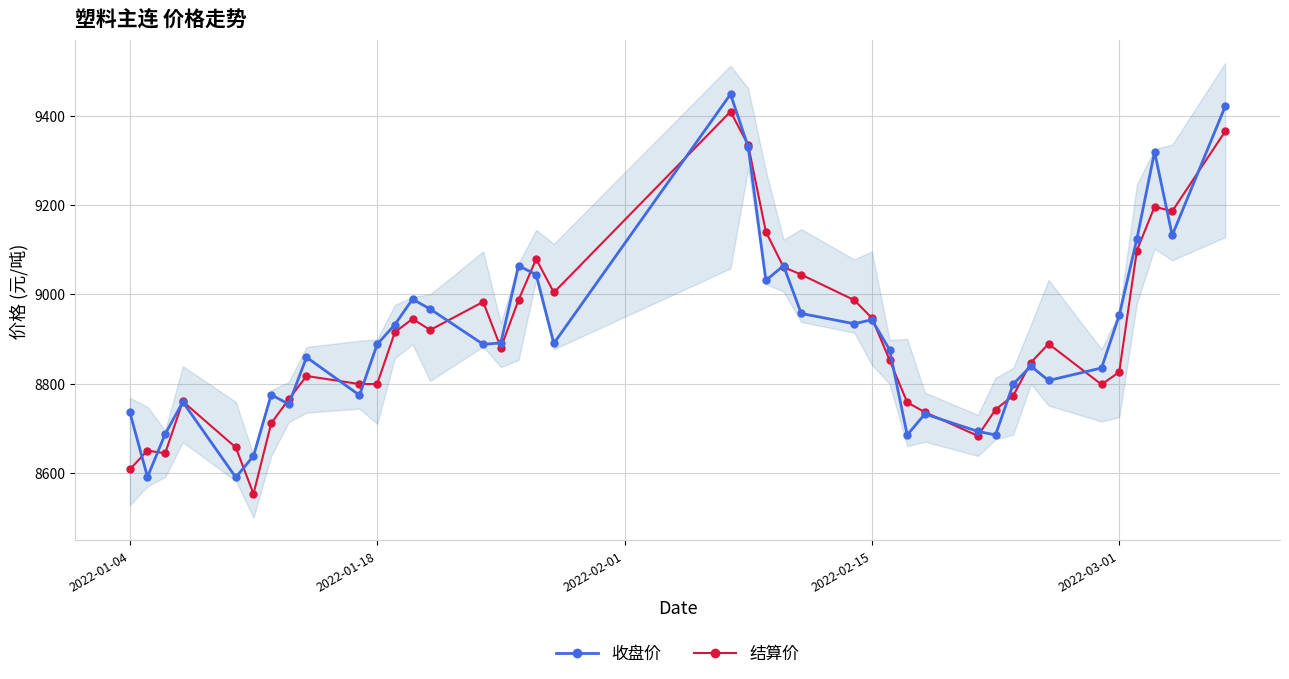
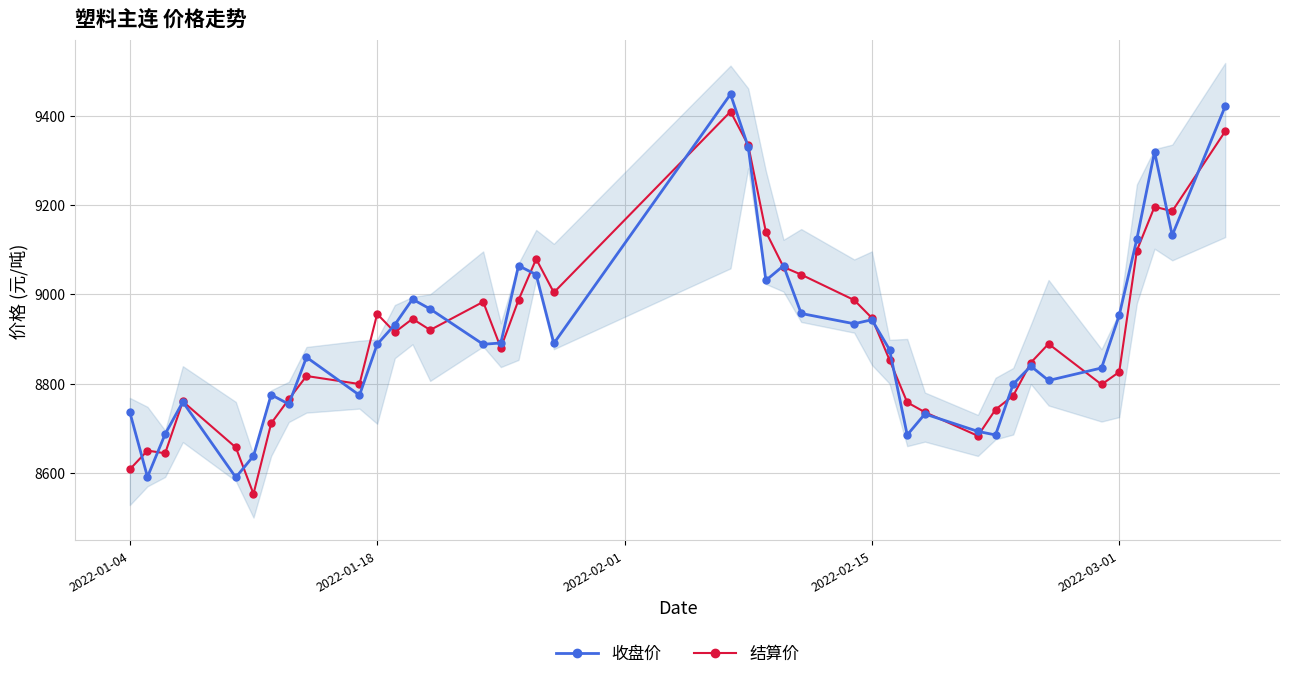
结算价, 2022-01-18: 8800 -> 8960
